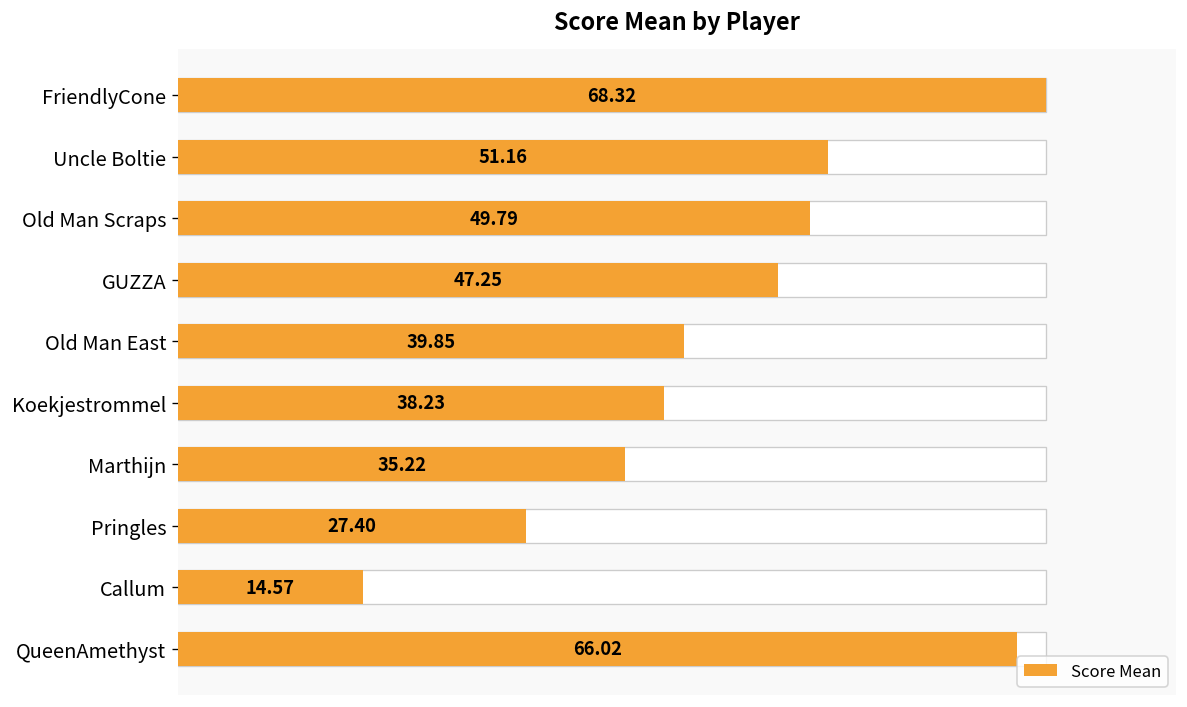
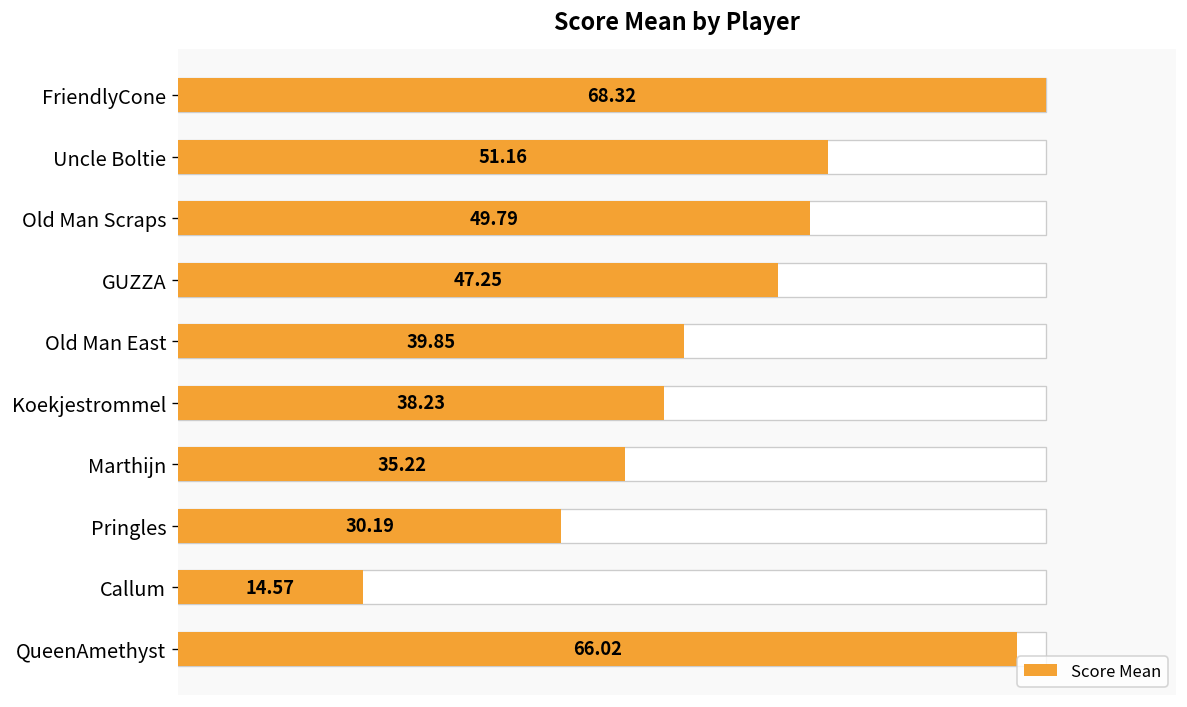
Score Mean, Pringles: 27.40 -> 30.19
